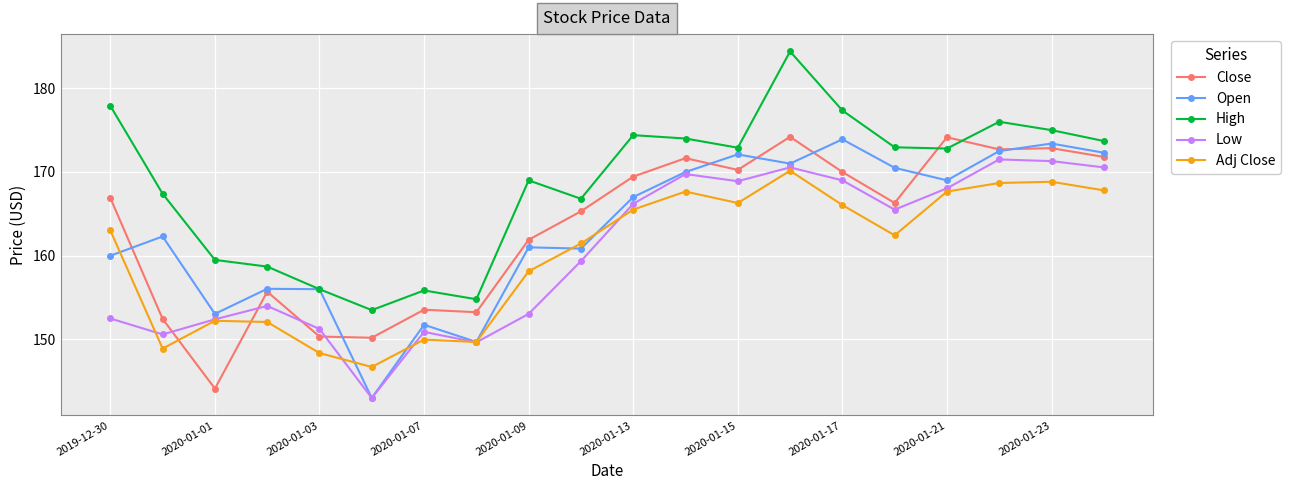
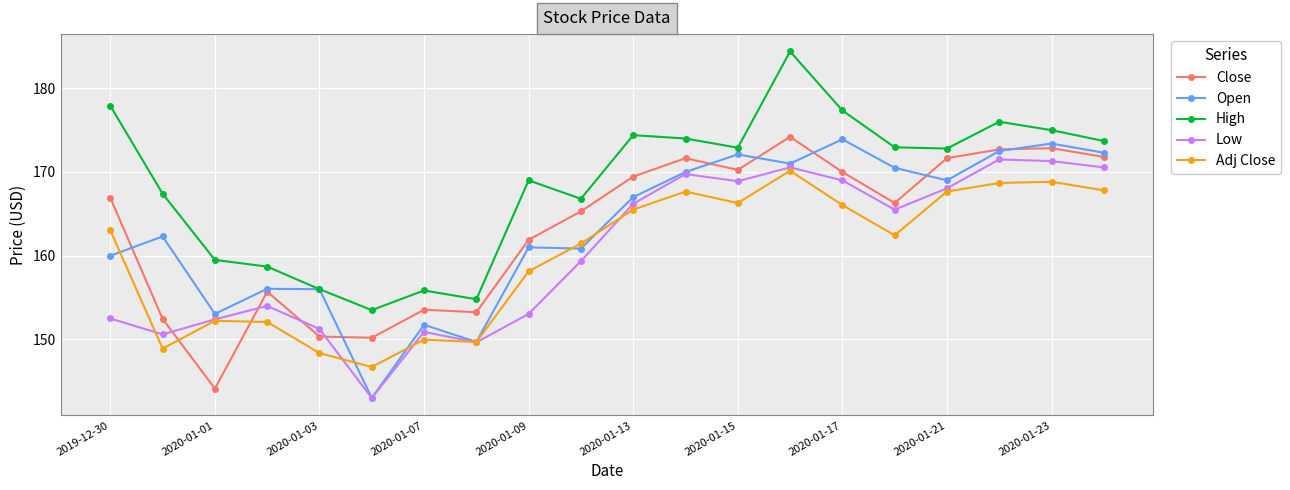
Close, 2020-01-21: 174 -> 172
